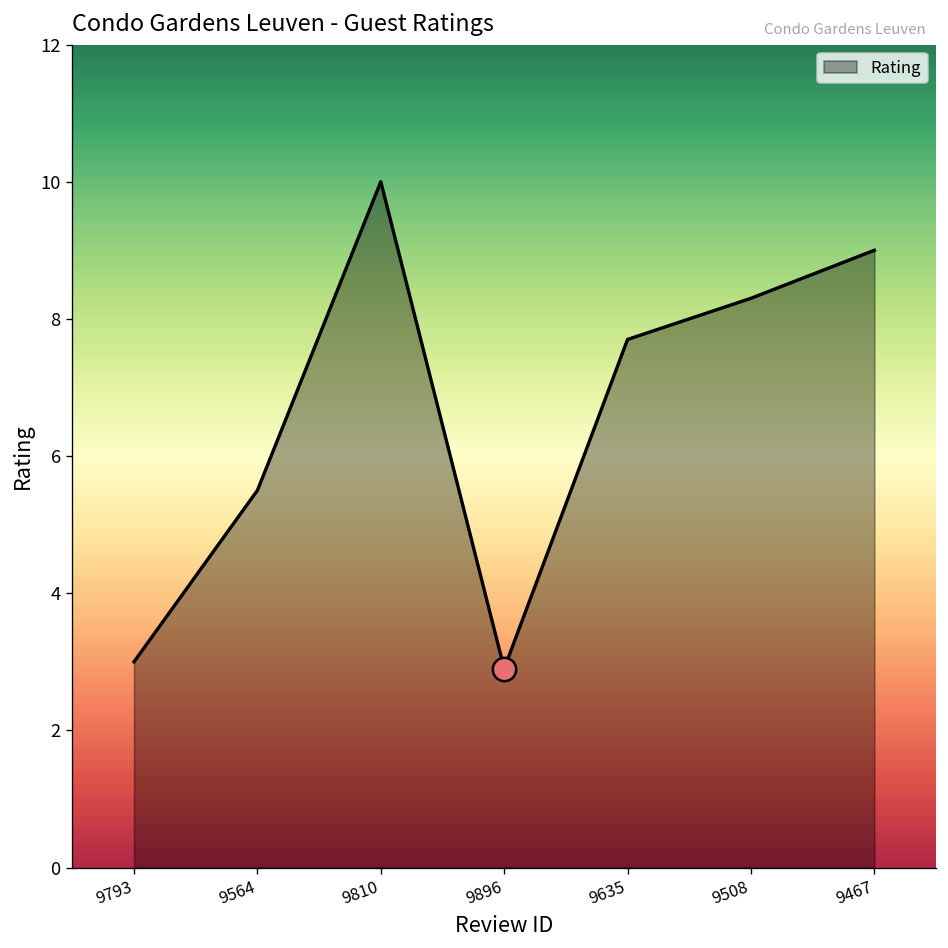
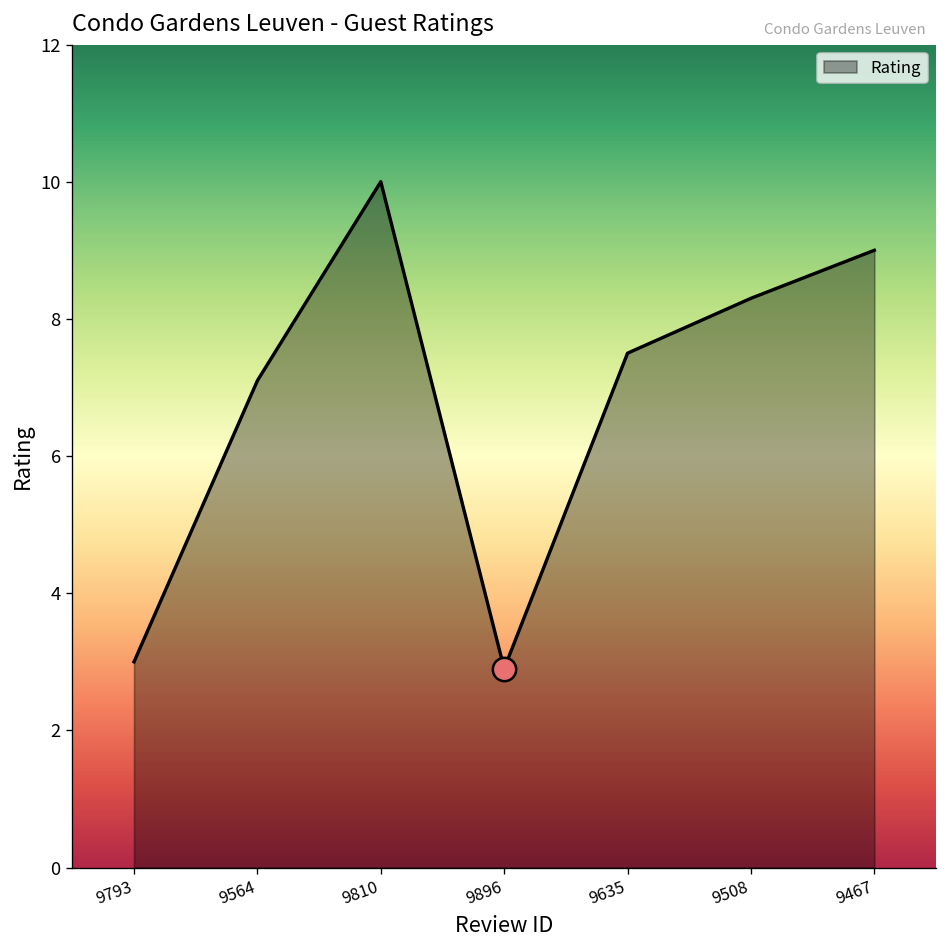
Rating, 9564: 5.5 -> 7.1
Rating, 9635: 7.7 -> 7.5
